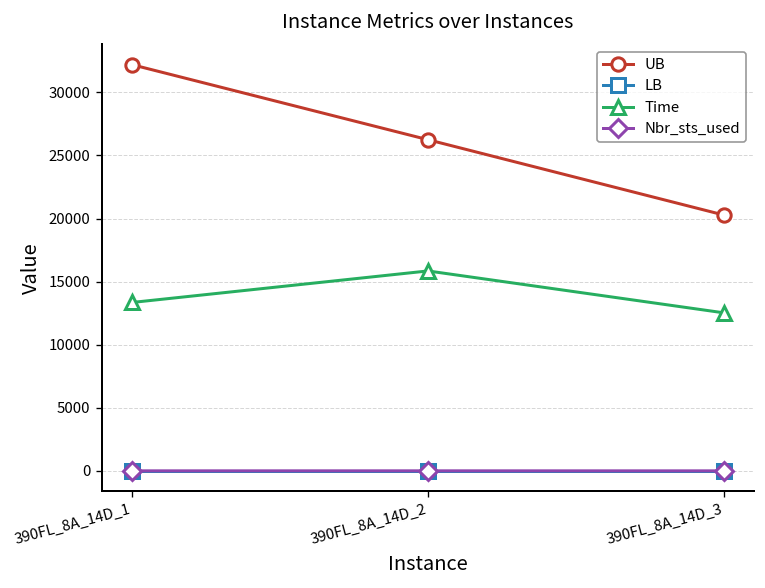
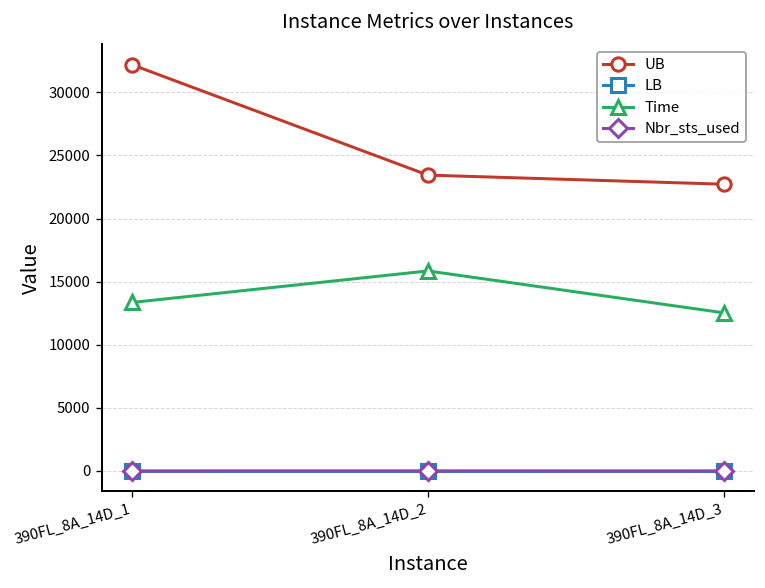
UB, 390FL_8A_14D_2: 26200 -> 23400
UB, 390FL_8A_14D_3: 20300 -> 22700
